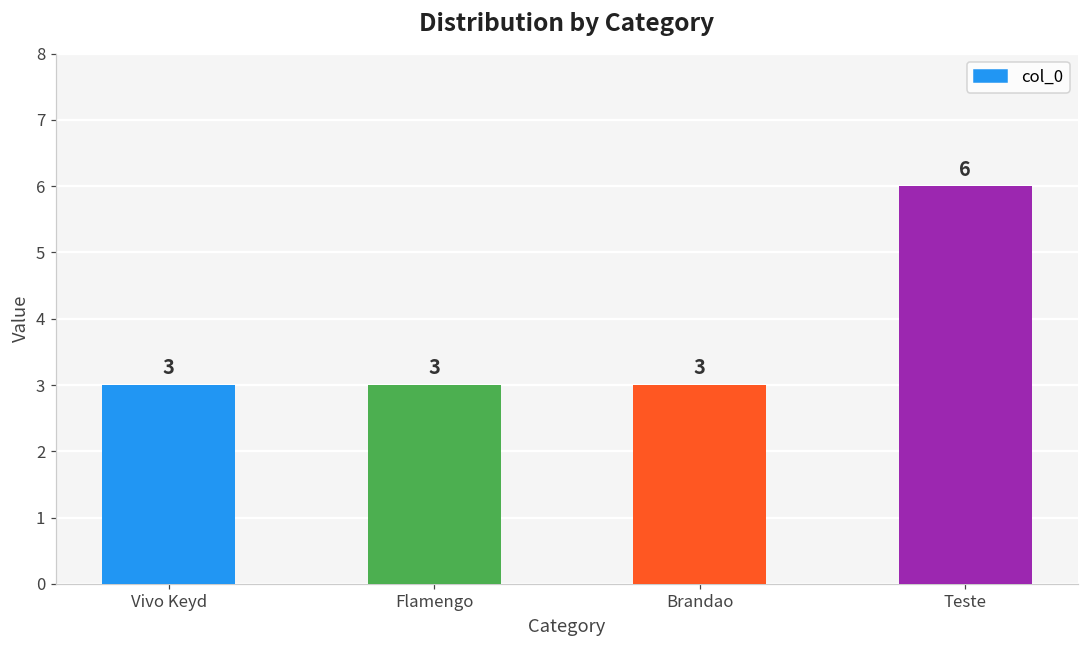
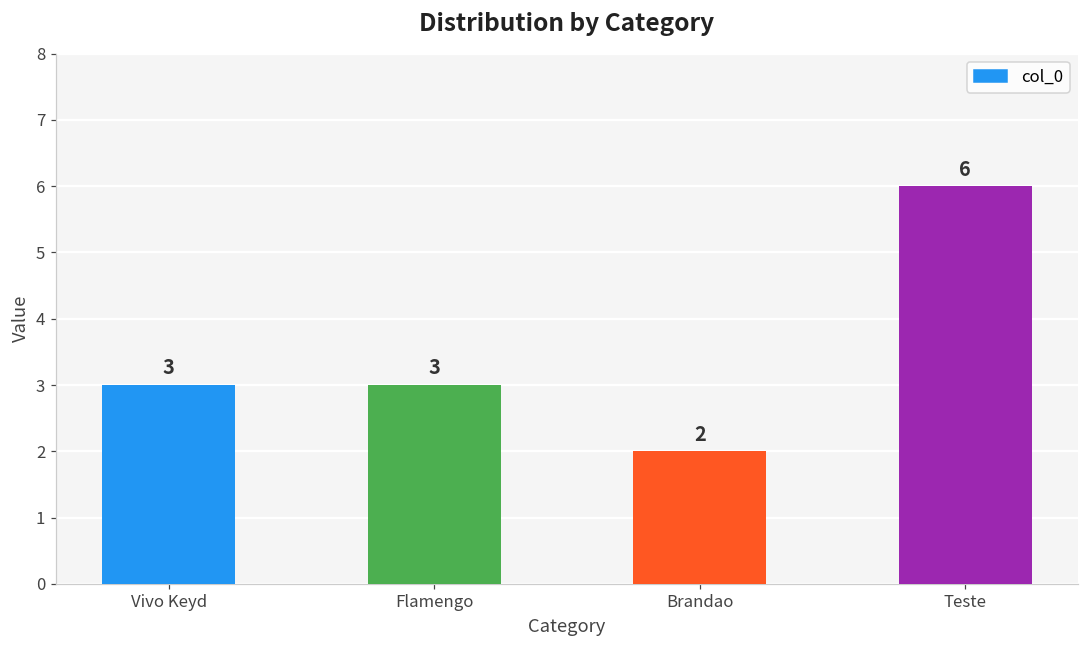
Brandao: 3 -> 2
